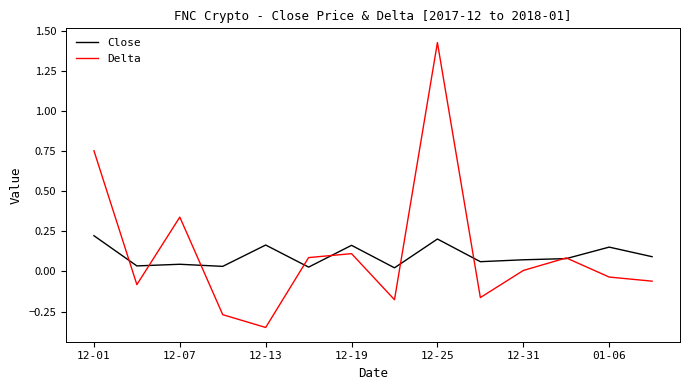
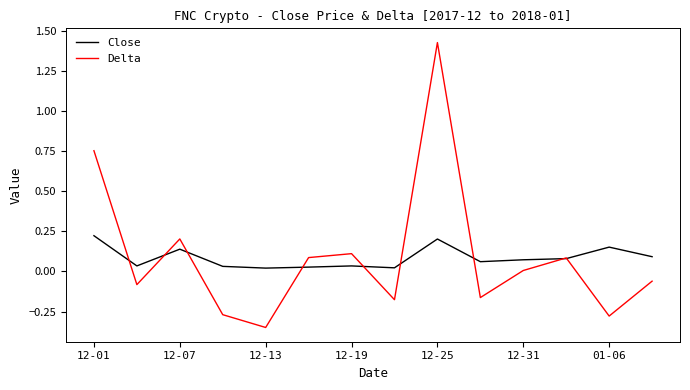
Close, 12-07: 0.04 -> 0.14
Delta, 12-07: 0.34 -> 0.20
Close, 12-13: 0.16 -> 0.02
Close, 12-19: 0.16 -> 0.03
Delta, 01-06: -0.03 -> -0.28
